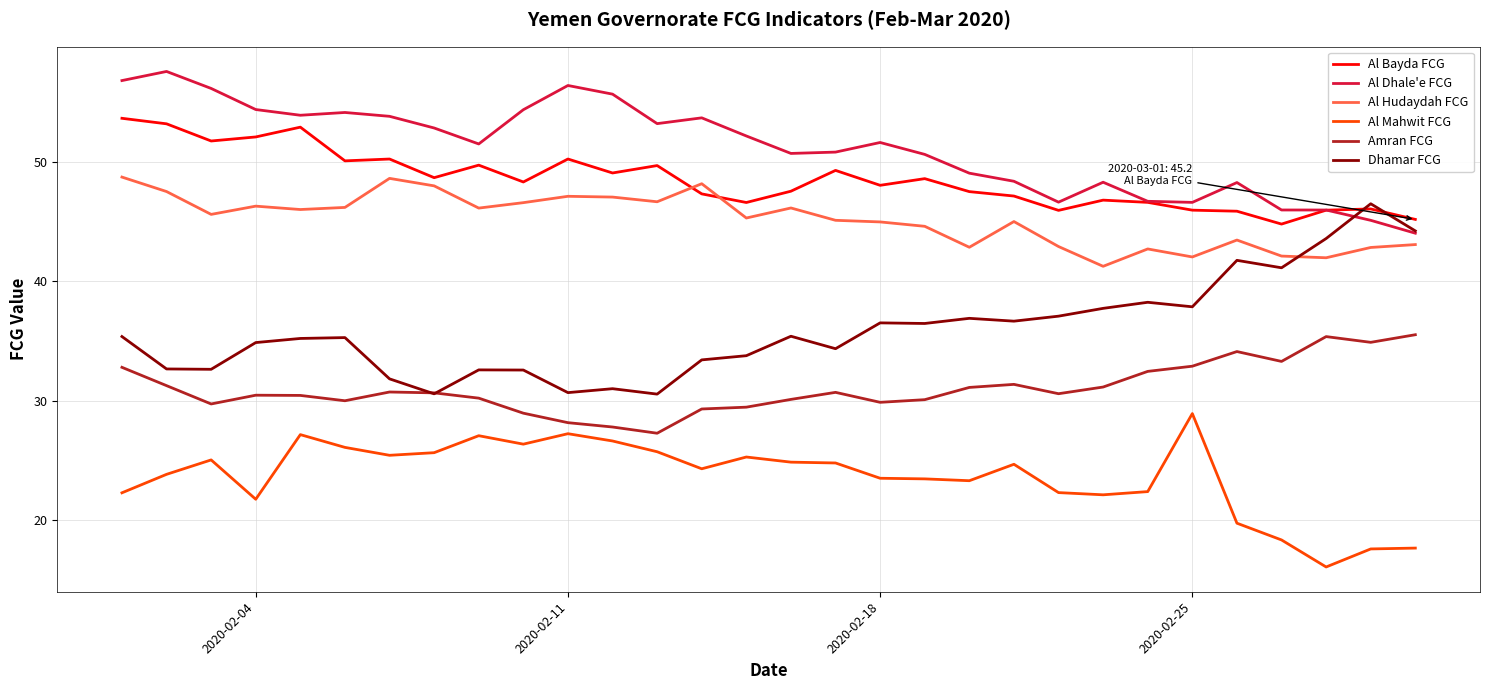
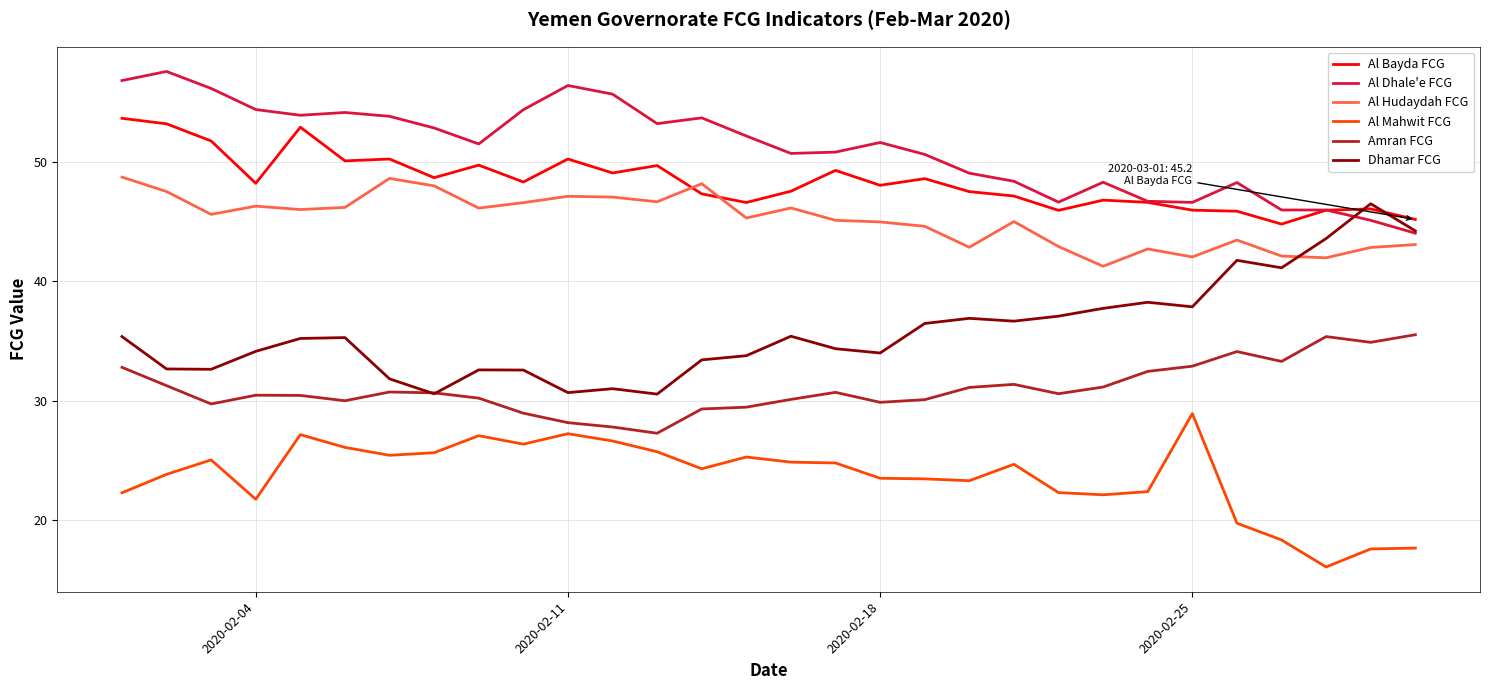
Al Bayda FCG, 2020-02-04: 52.1 -> 48.2
Dhamar FCG, 2020-02-04: 34.9 -> 34.1
Dhamar FCG, 2020-02-18: 36.5 -> 34.0
